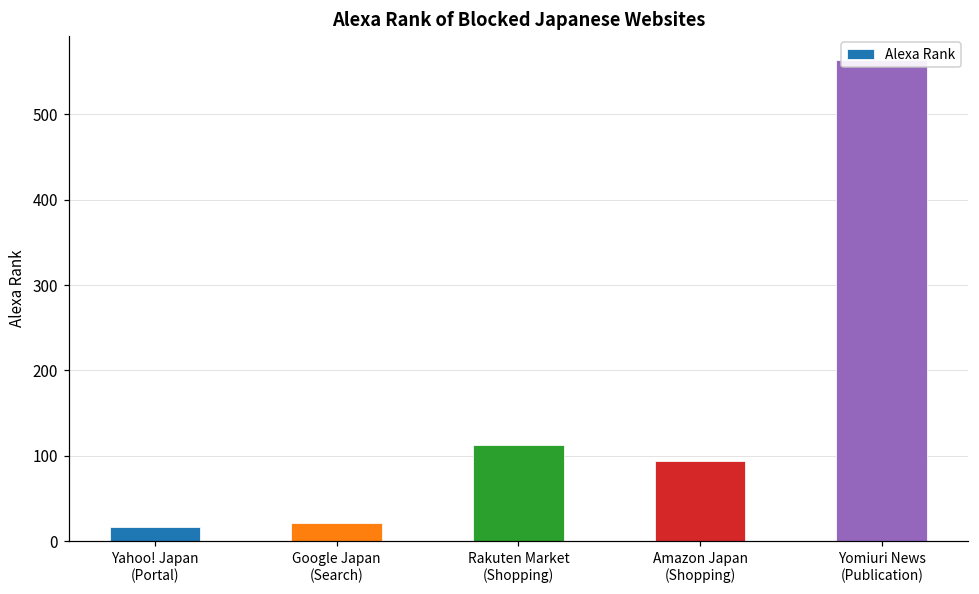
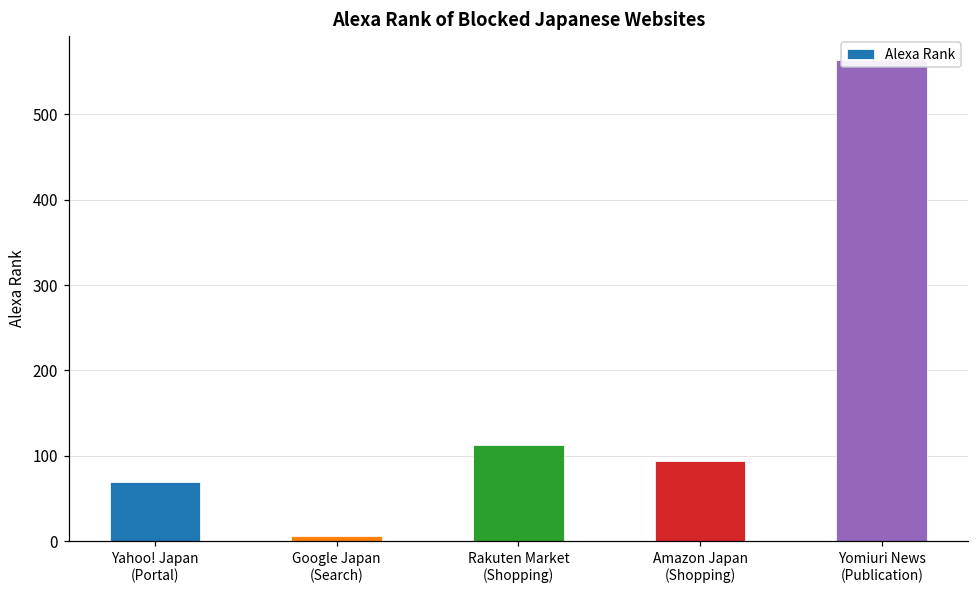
Yahoo! Japan (Portal): 20 -> 70
Google Japan (Search): 20 -> 10
